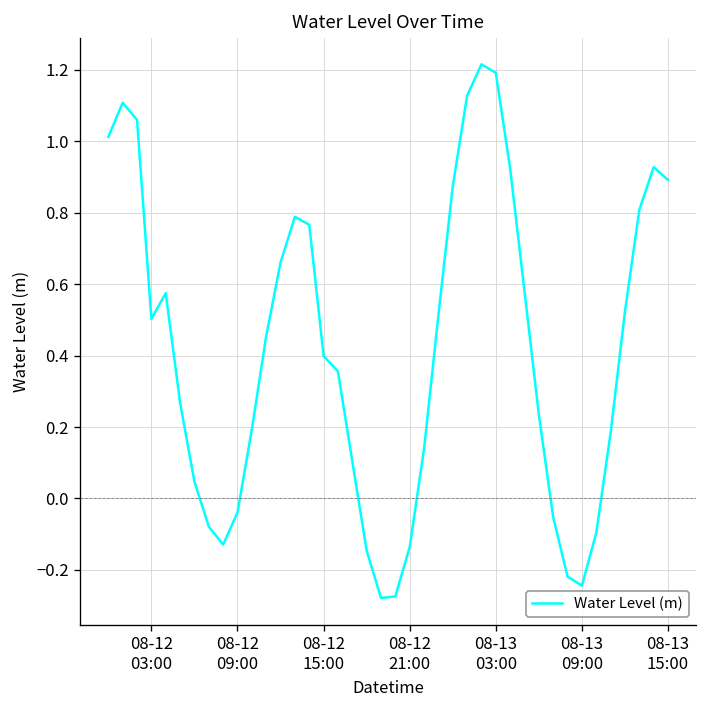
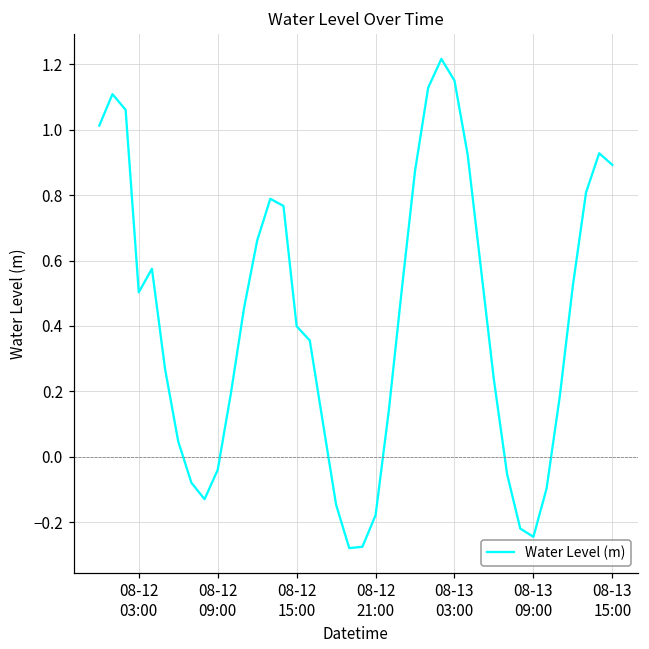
08-12 21:00: -0.14 -> -0.18
08-13 03:00: 1.19 -> 1.15
